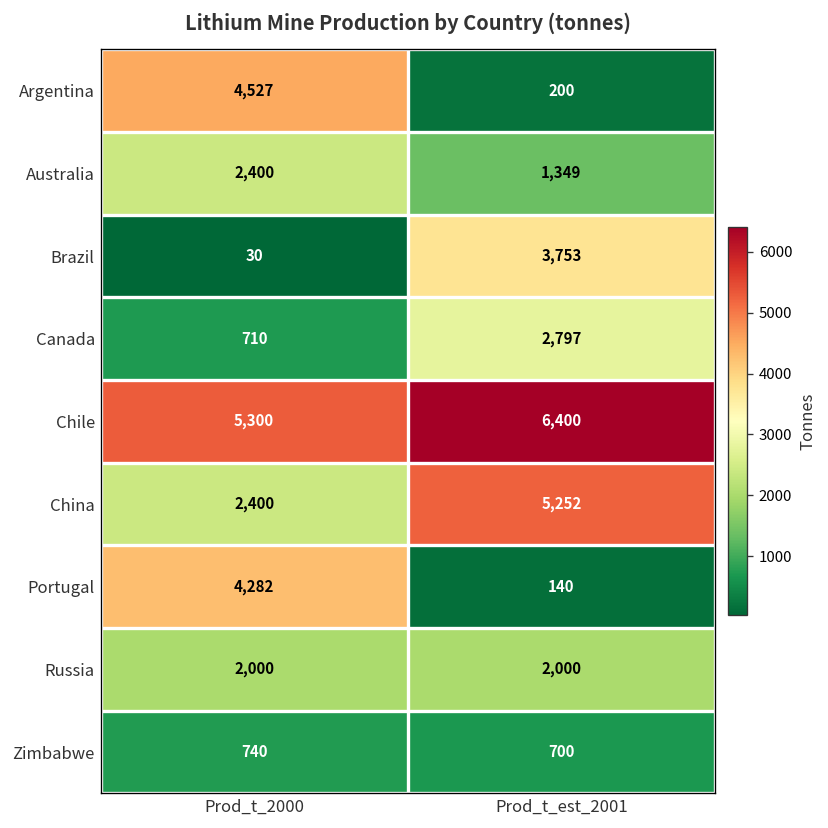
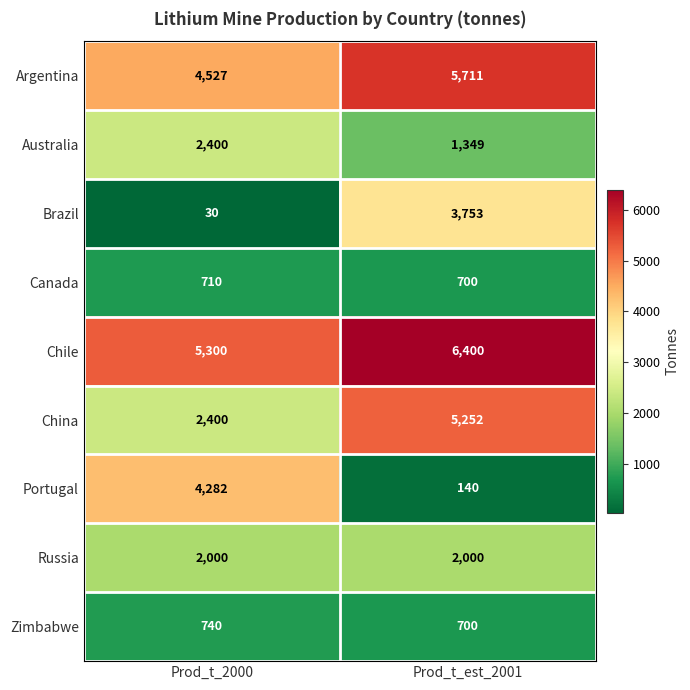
Argentina, Prod_t_est_2001: 200 -> 5,711
Canada, Prod_t_est_2001: 2,797 -> 700
